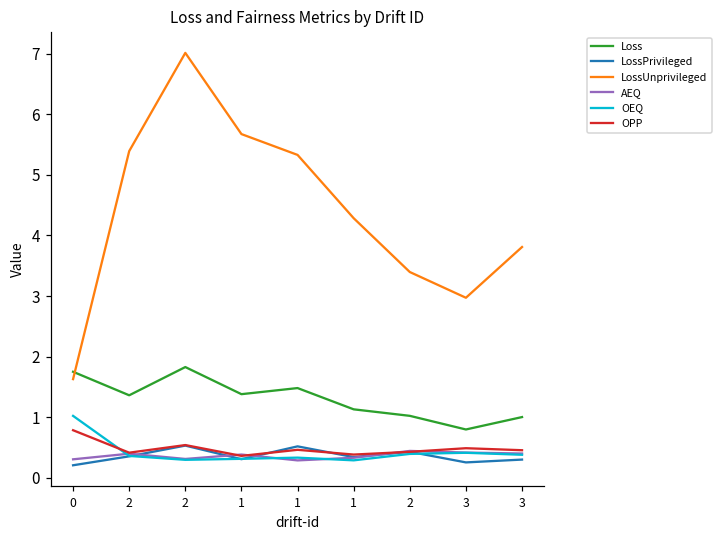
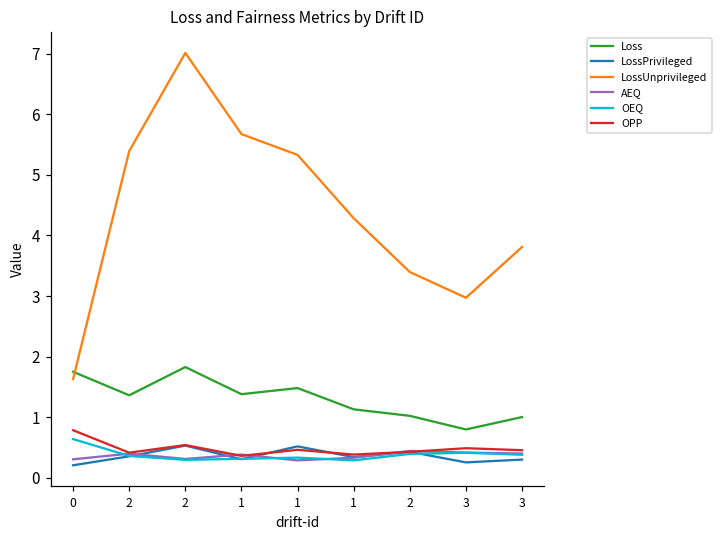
OEQ, 0: 1.0 -> 0.6
